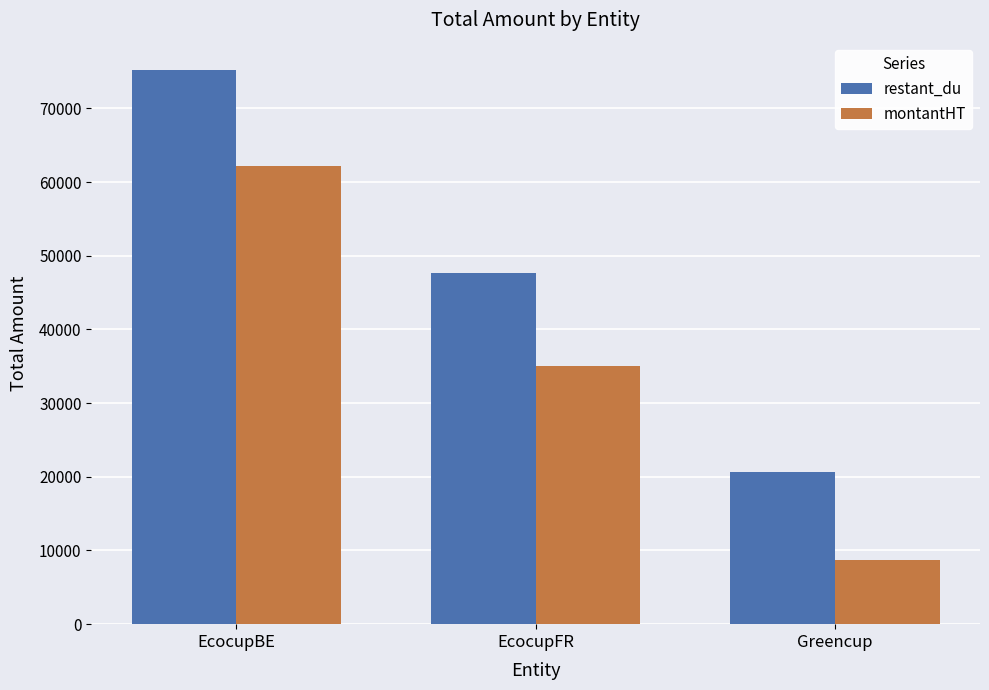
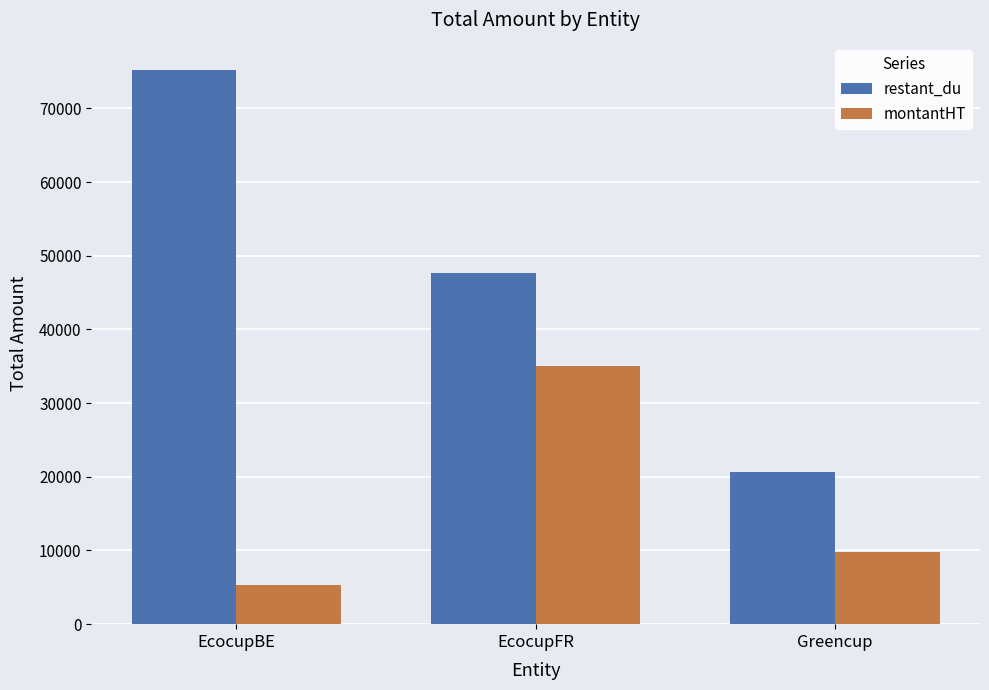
montantHT, EcocupBE: 62000 -> 5000
montantHT, Greencup: 9000 -> 10000
